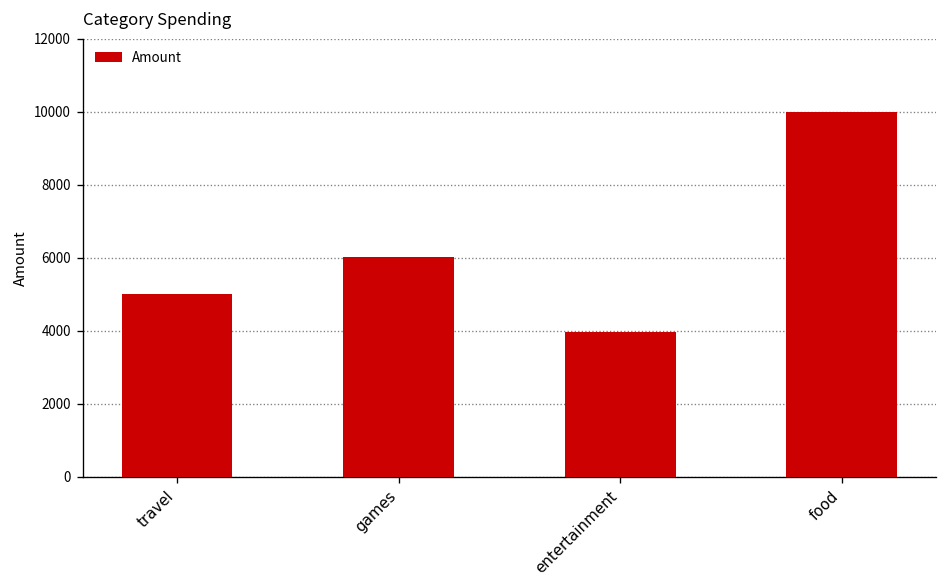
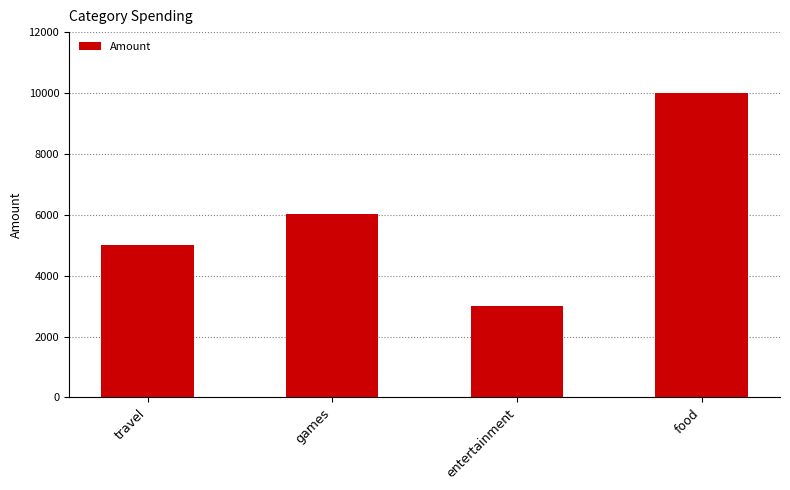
entertainment: 4000 -> 3000
